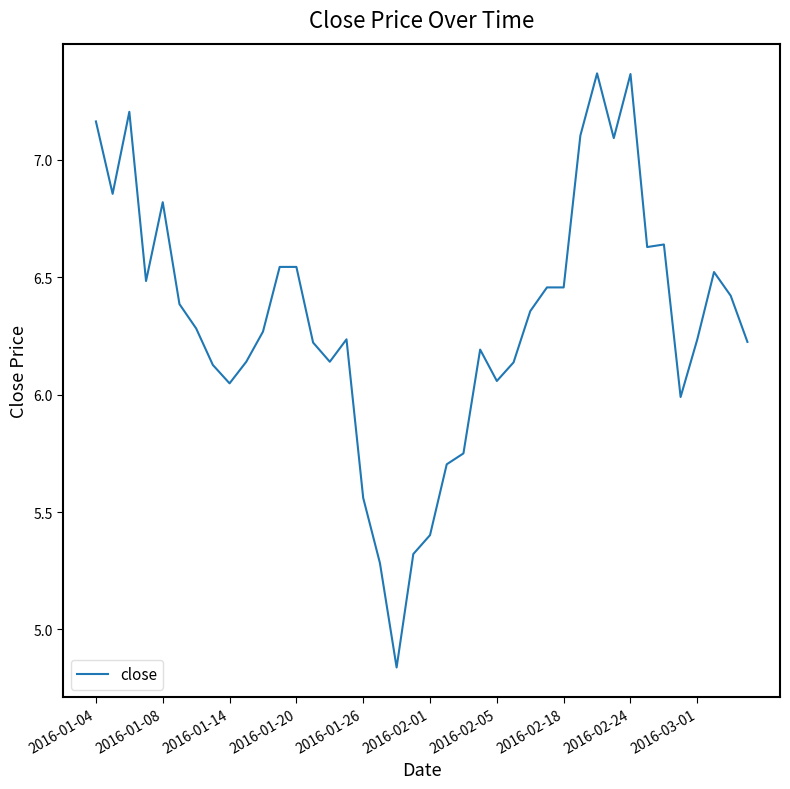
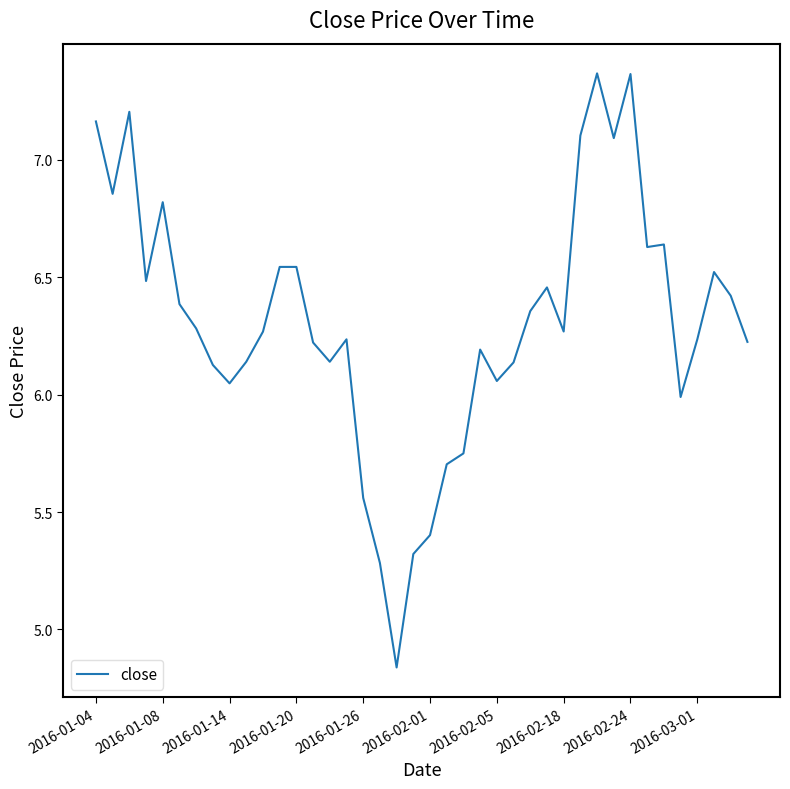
2016-02-18: 6.46 -> 6.27
